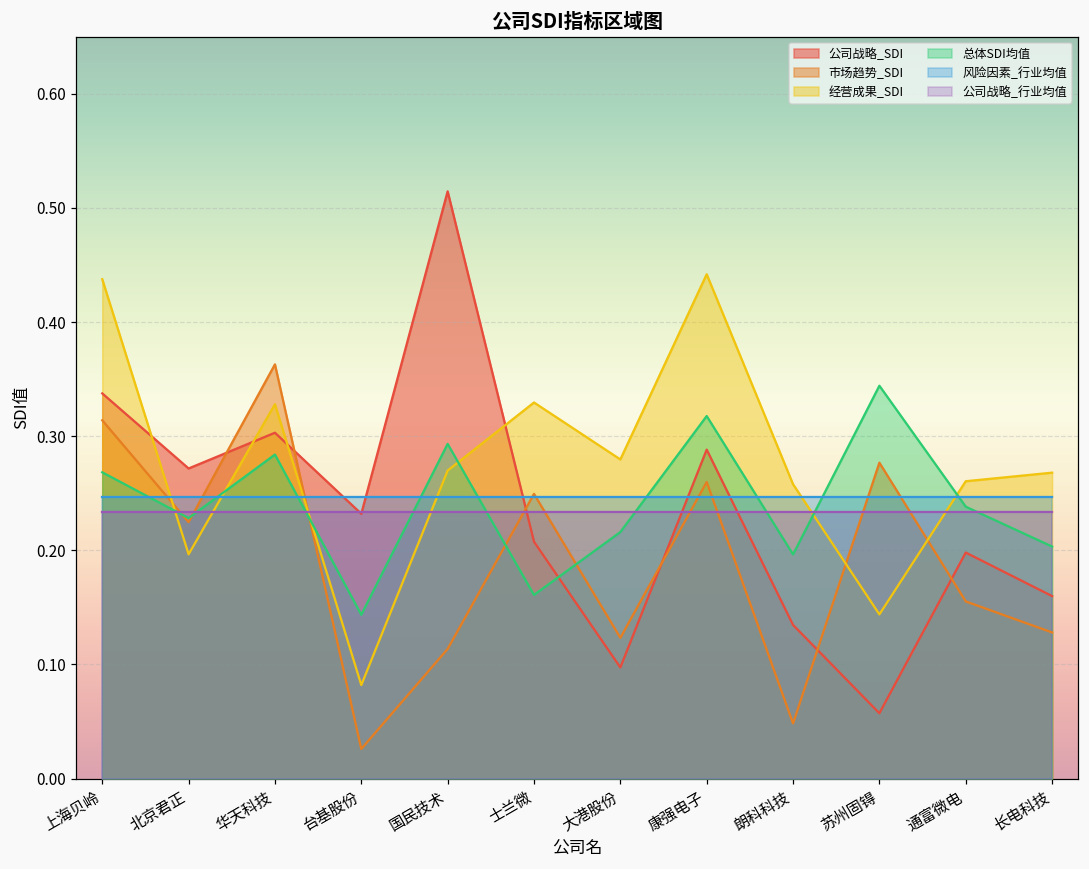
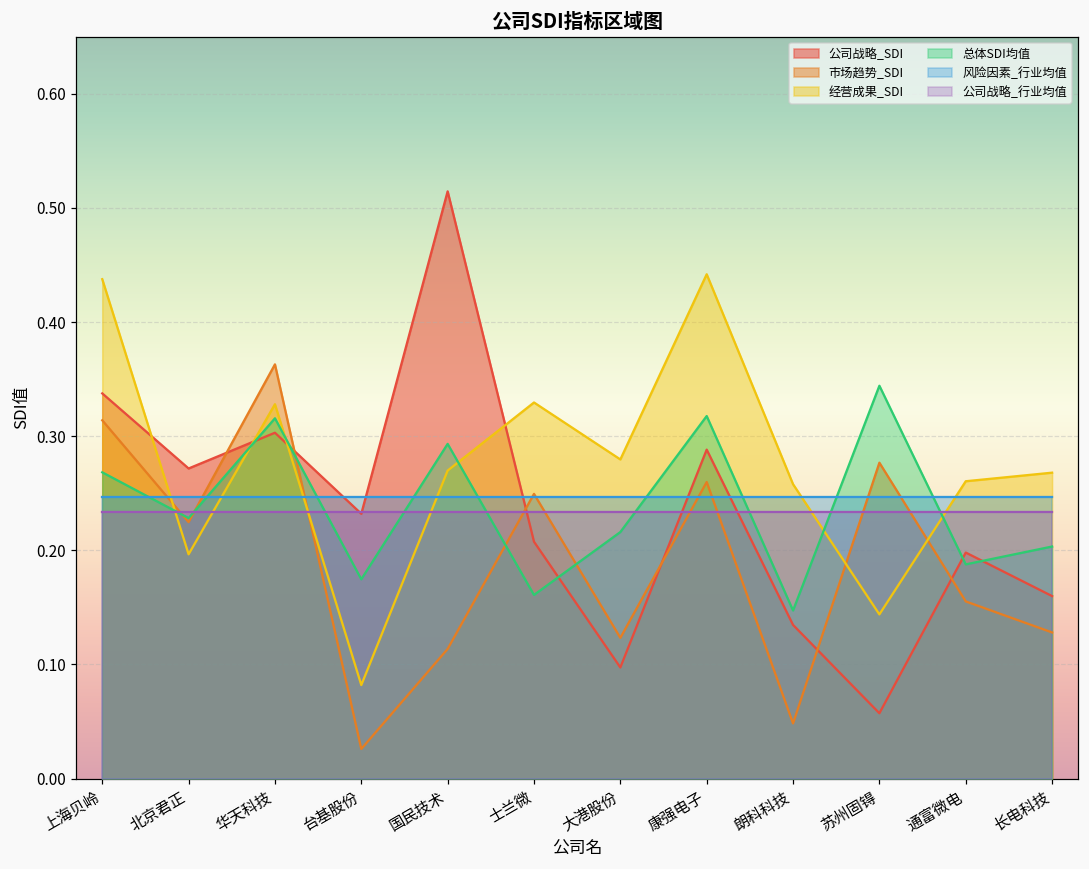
总体SDI均值, 华天科技: 0.284 -> 0.316
总体SDI均值, 台基股份: 0.144 -> 0.175
总体SDI均值, 朗科科技: 0.196 -> 0.147
总体SDI均值, 通富微电: 0.238 -> 0.188
